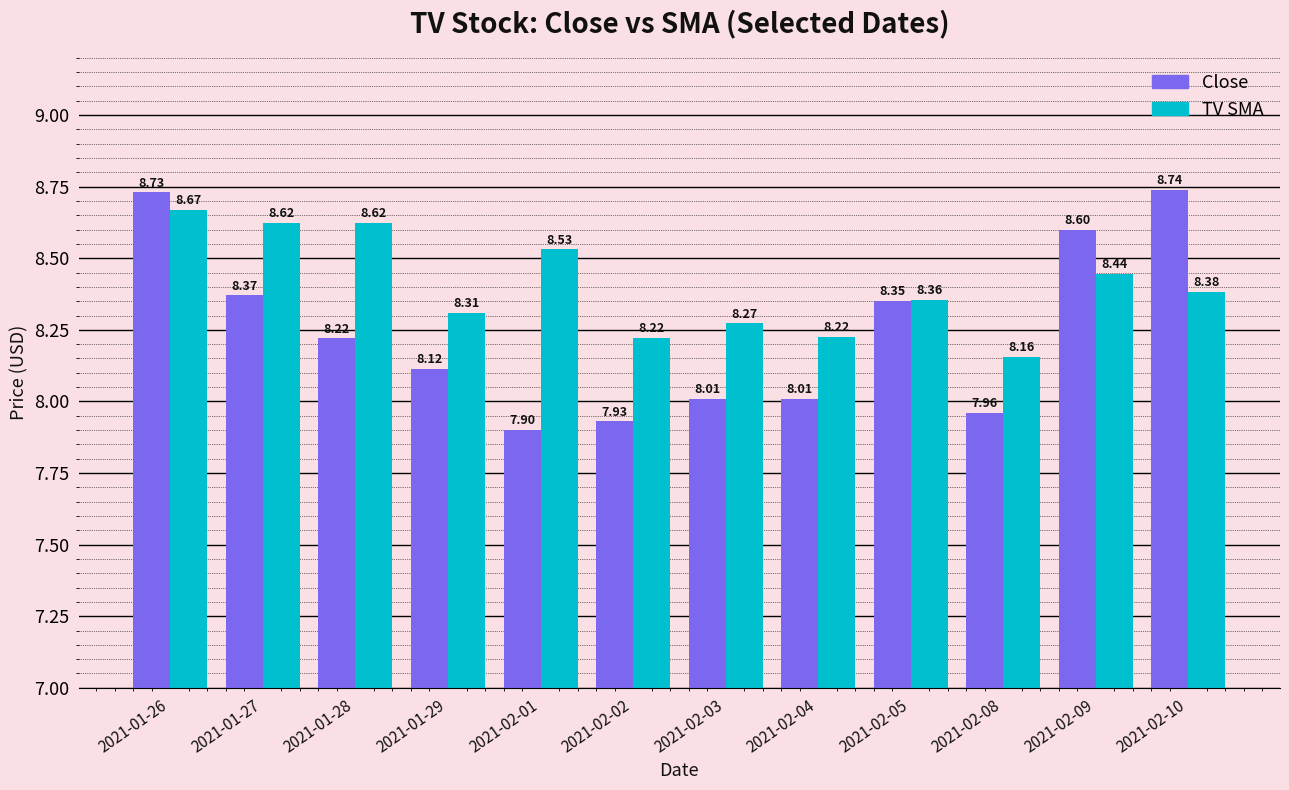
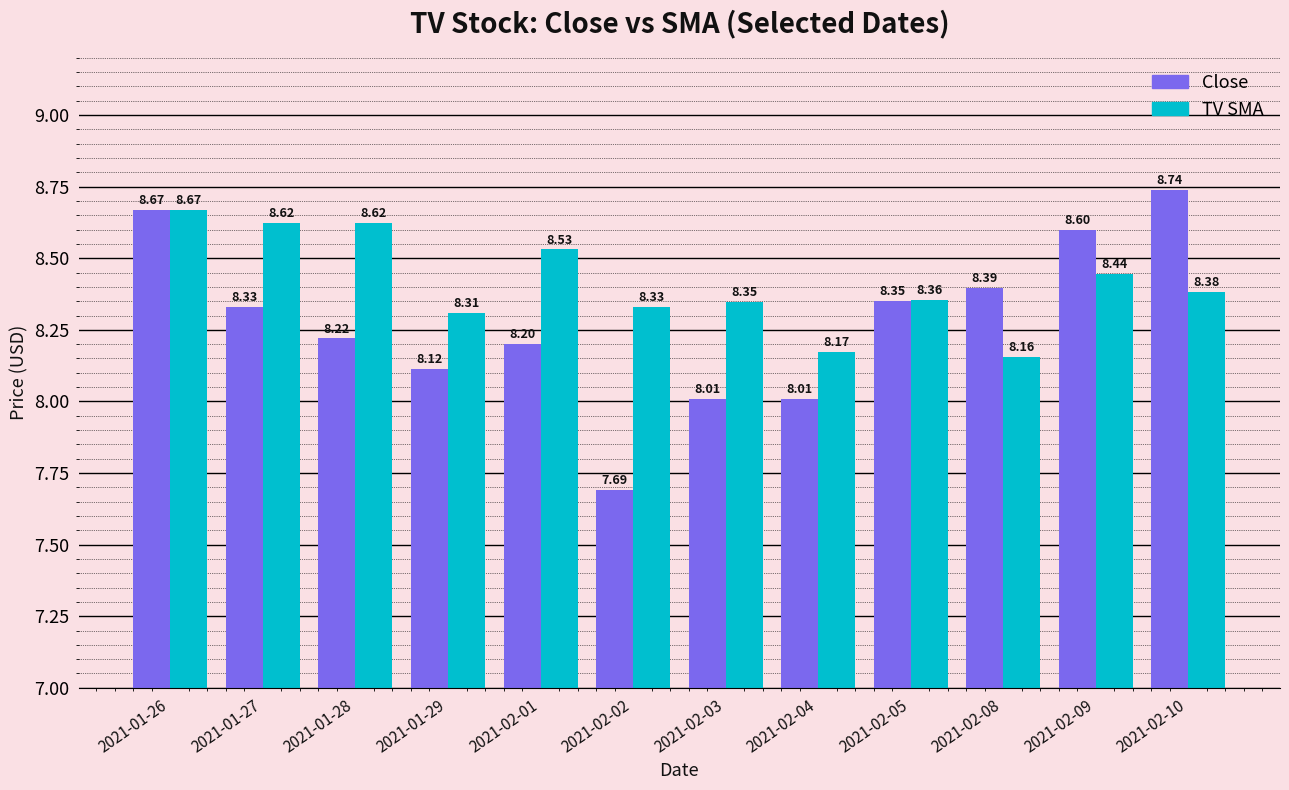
Close, 2021-01-26: 8.73 -> 8.67
Close, 2021-01-27: 8.37 -> 8.33
Close, 2021-02-01: 7.90 -> 8.20
Close, 2021-02-02: 7.93 -> 7.69
TV SMA, 2021-02-02: 8.22 -> 8.33
TV SMA, 2021-02-03: 8.27 -> 8.35
TV SMA, 2021-02-04: 8.22 -> 8.17
Close, 2021-02-08: 7.96 -> 8.39
